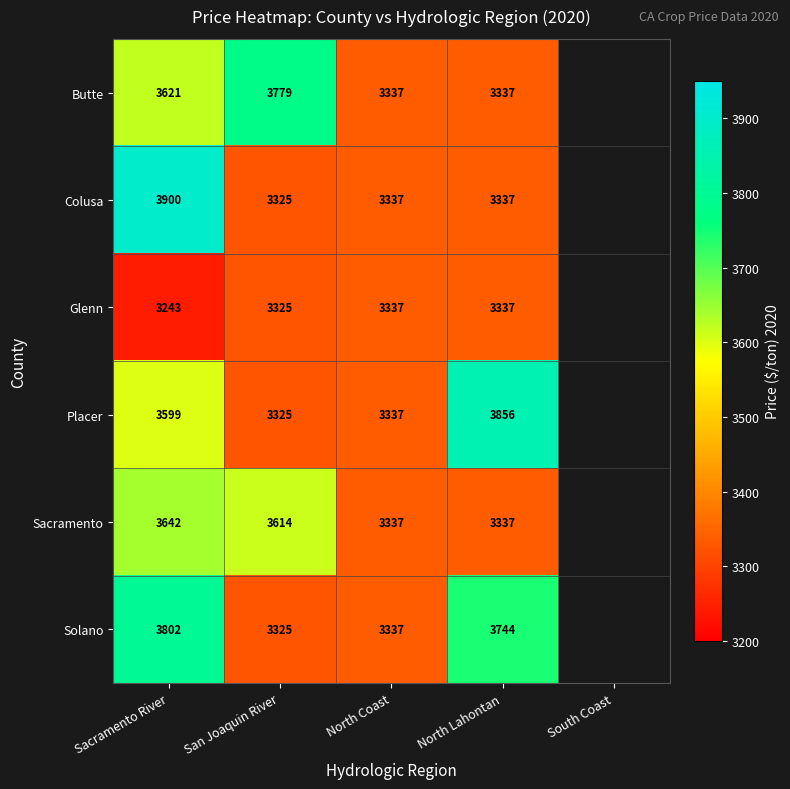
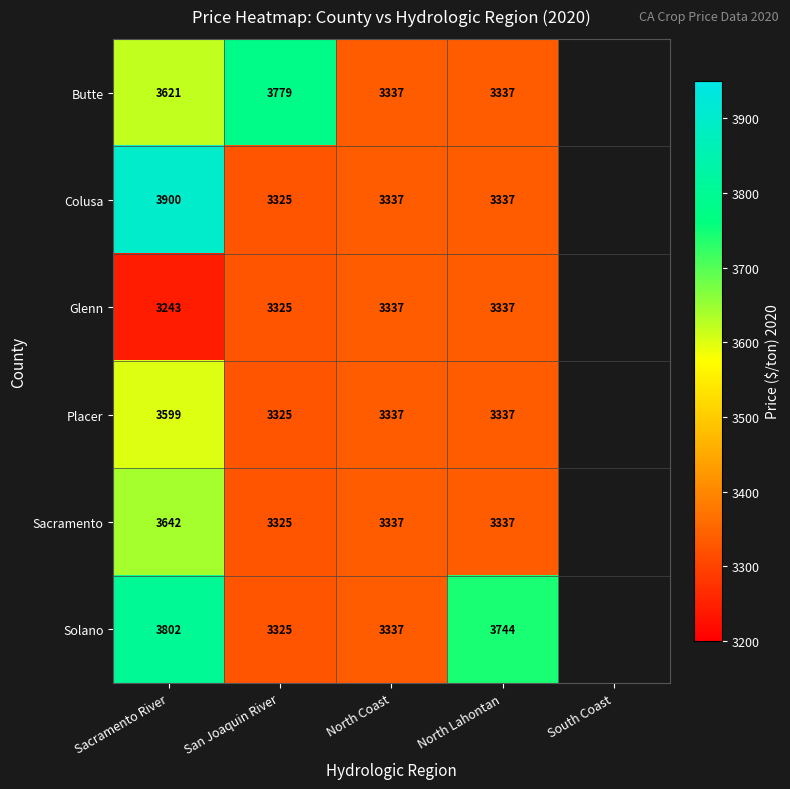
Placer, North Lahontan: 3856 -> 3337
Sacramento, San Joaquin River: 3614 -> 3325
